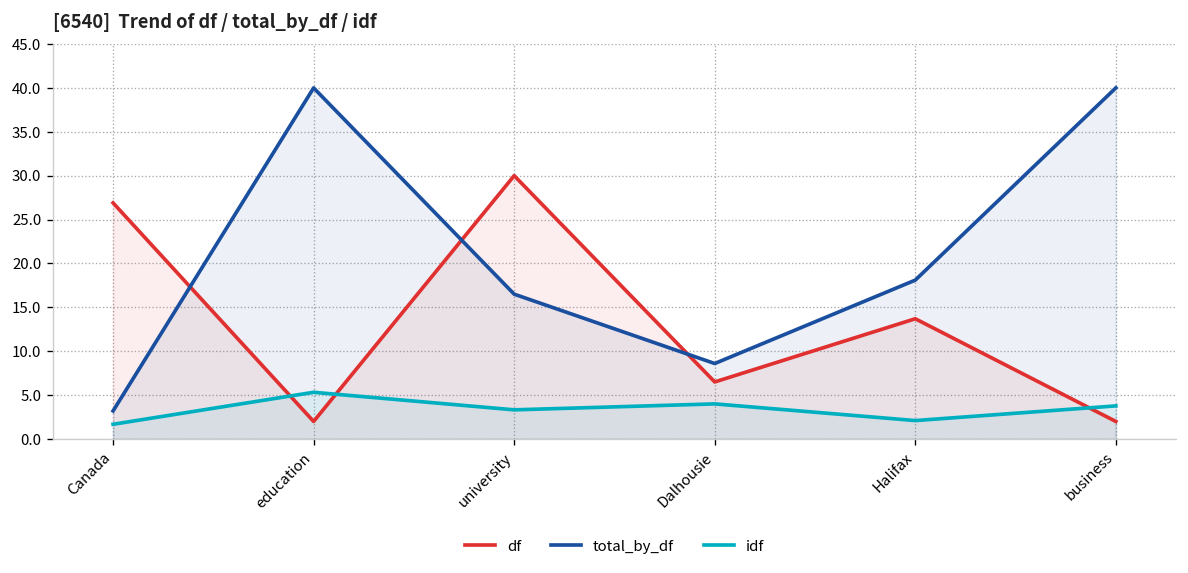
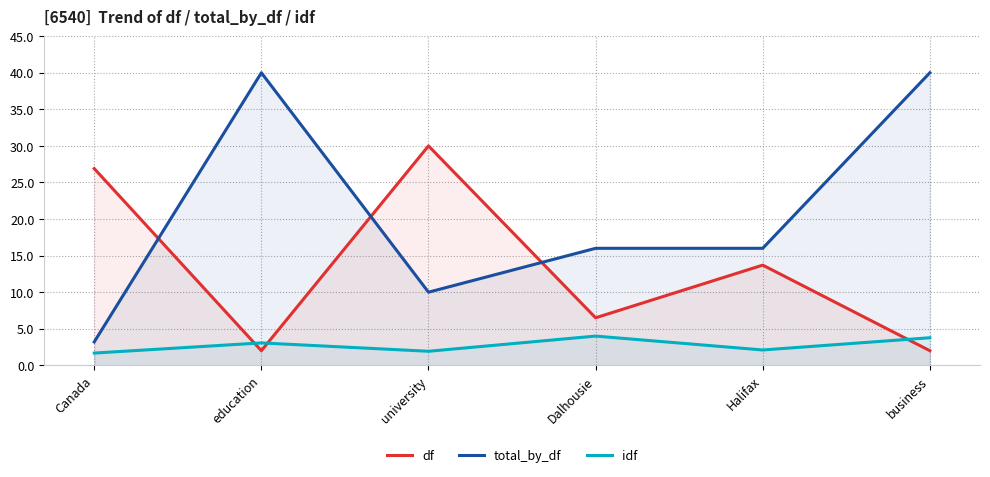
idf, education: 5 -> 3
total_by_df, university: 17 -> 10
idf, university: 3 -> 2
total_by_df, Dalhousie: 9 -> 16
total_by_df, Halifax: 18 -> 16
